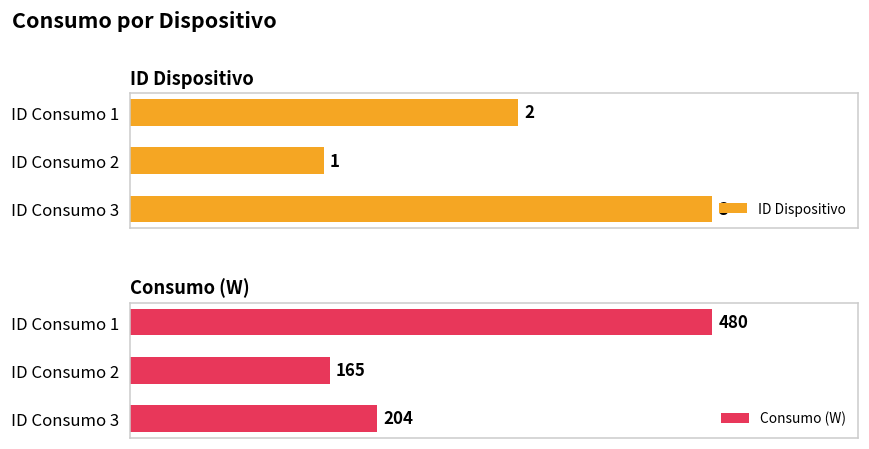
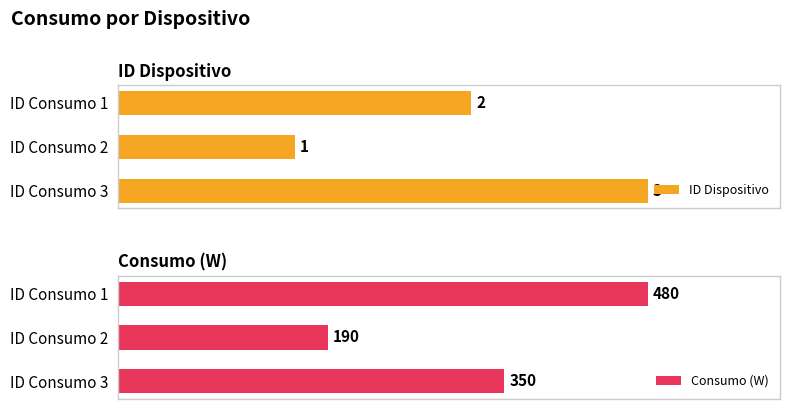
Consumo (W), ID Consumo 2: 165 -> 190
Consumo (W), ID Consumo 3: 204 -> 350
